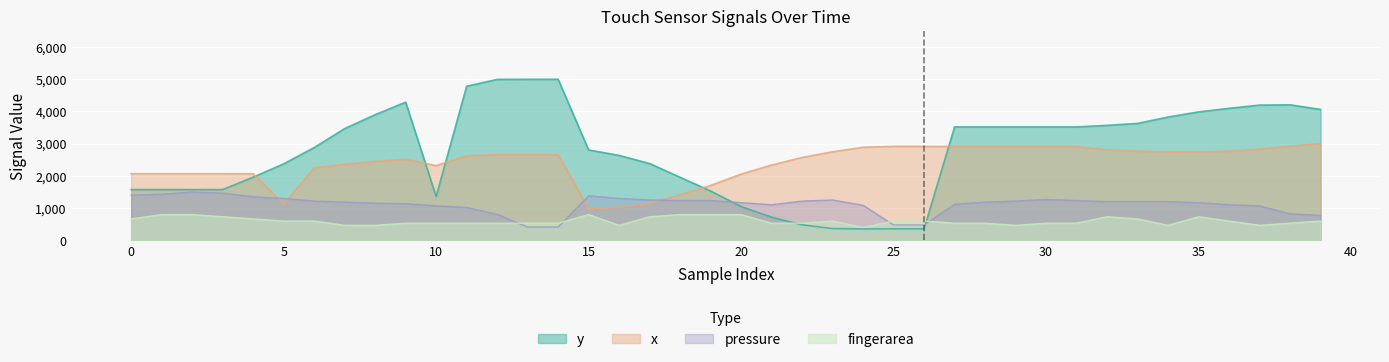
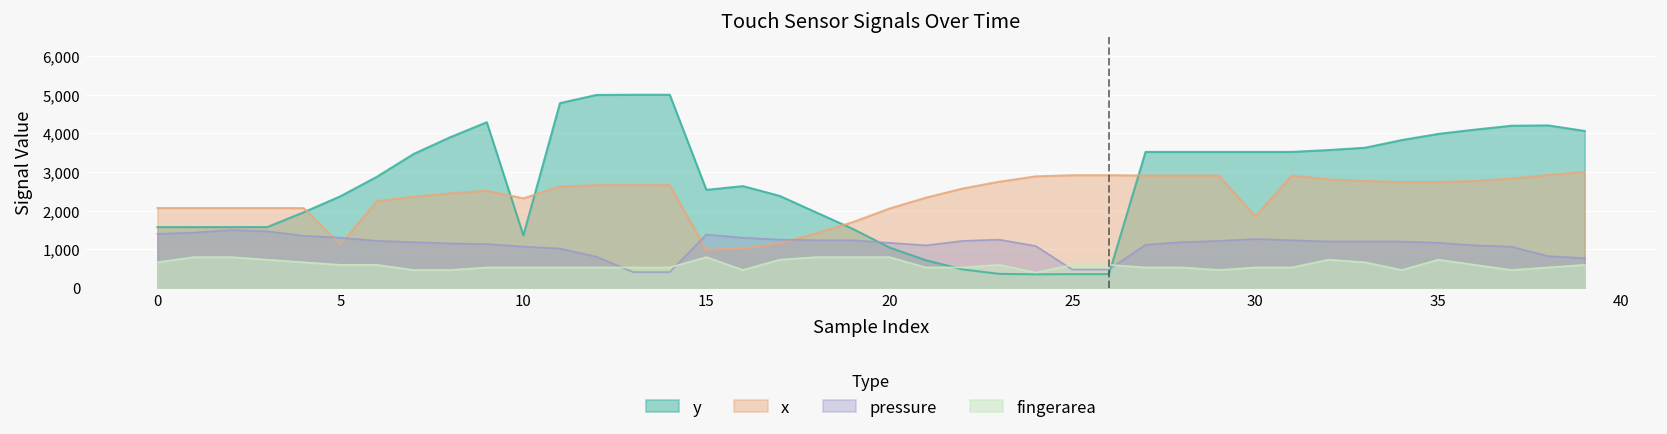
y, 15: 2,800 -> 2,500
x, 30: 2,900 -> 1,900
